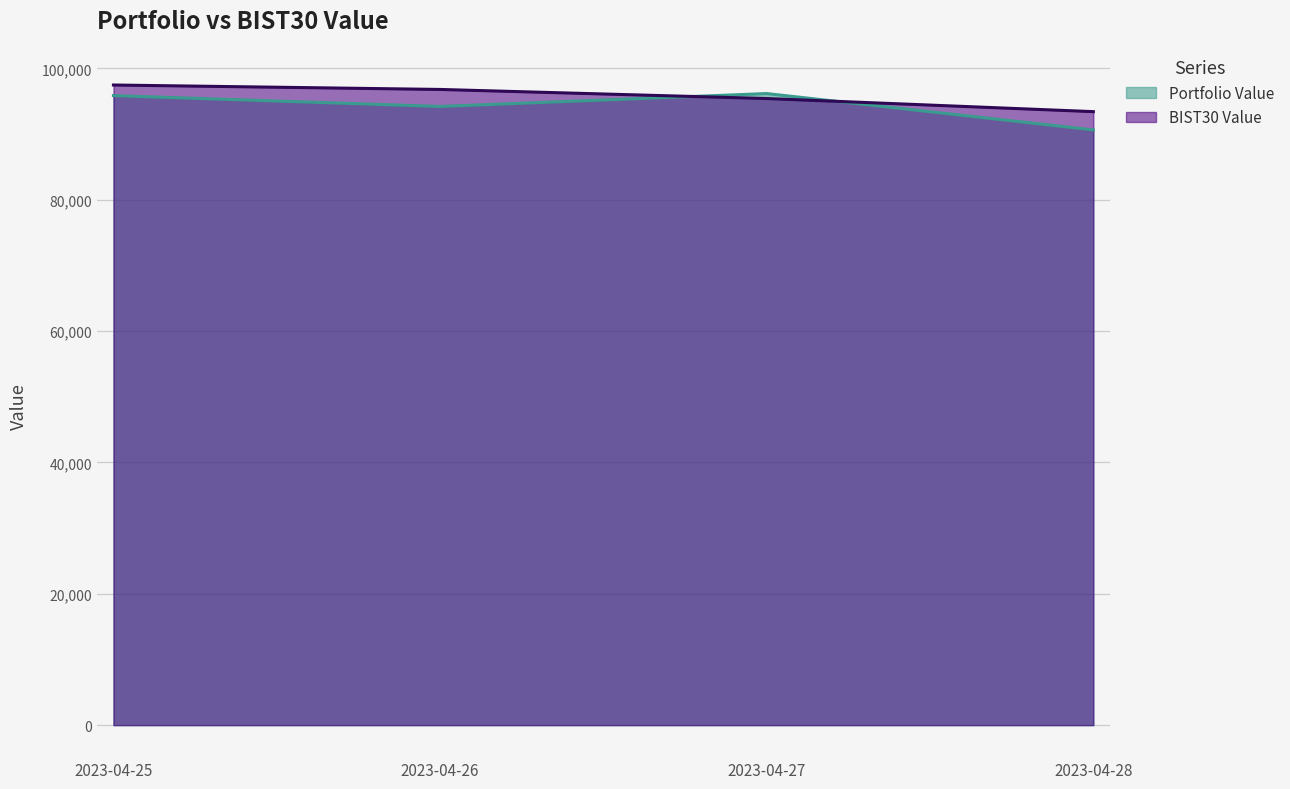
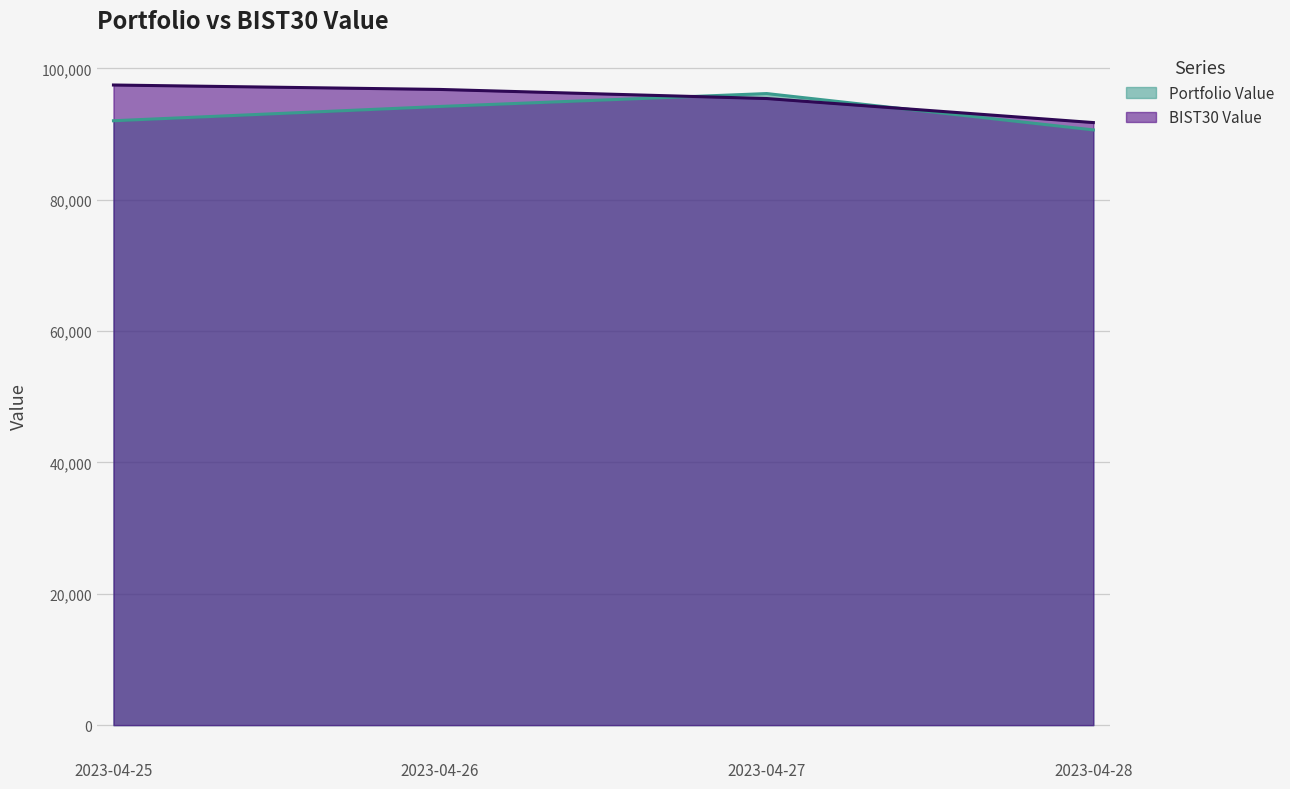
Portfolio Value, 2023-04-25: 96,000 -> 92,000
BIST30 Value, 2023-04-28: 93,000 -> 92,000
